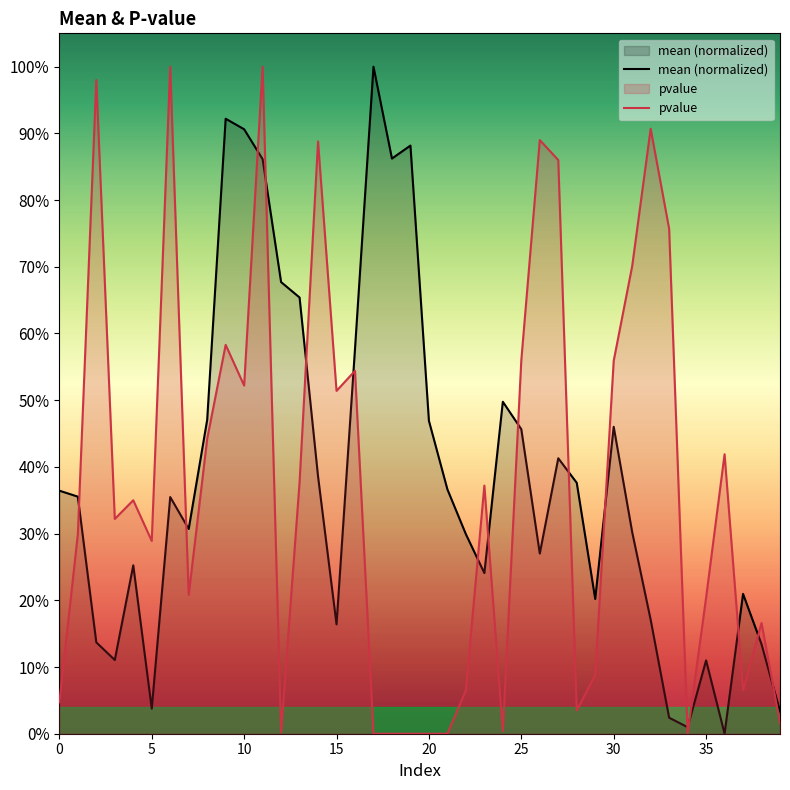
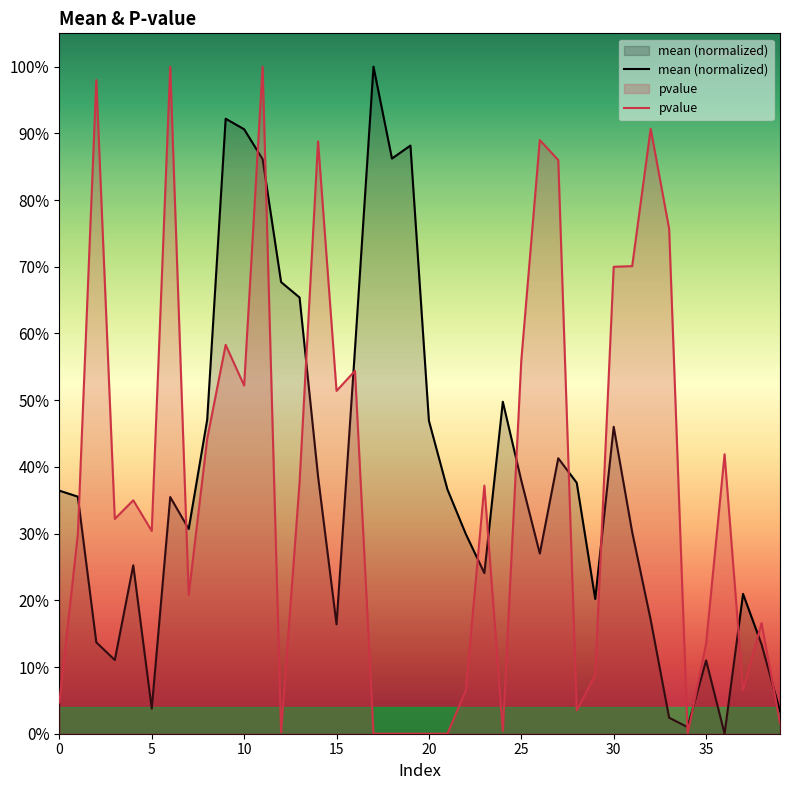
pvalue, 5: 29% -> 30%
mean (normalized), 25: 46% -> 38%
pvalue, 30: 56% -> 70%
pvalue, 35: 20% -> 14%
